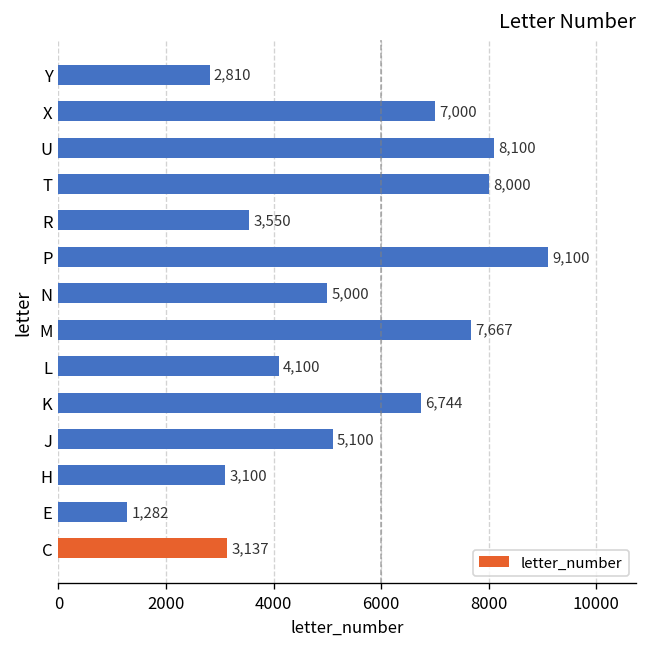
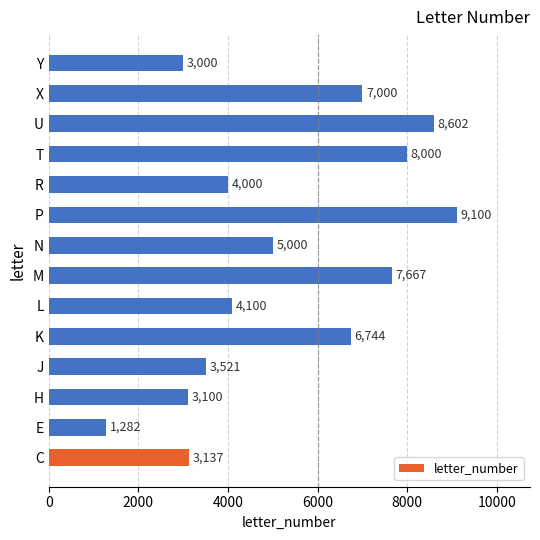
Y: 2,810 -> 3,000
U: 8,100 -> 8,602
R: 3,550 -> 4,000
J: 5,100 -> 3,521
